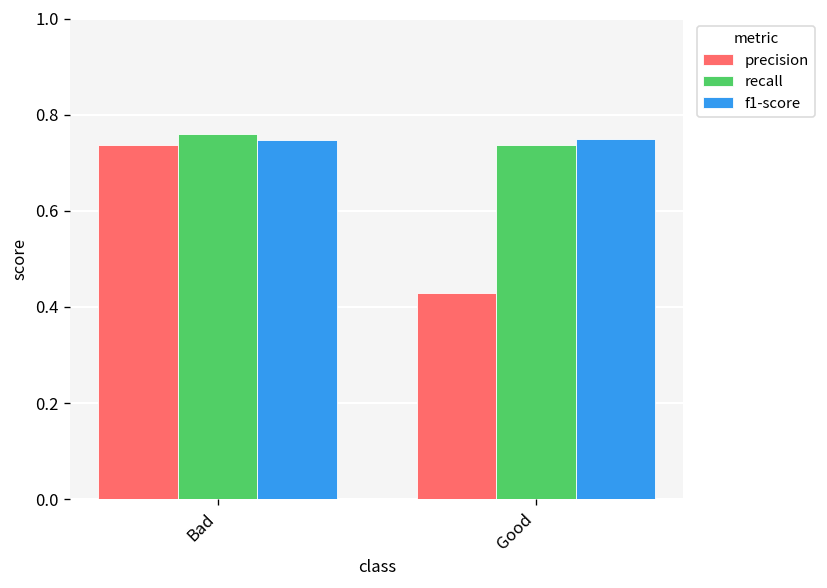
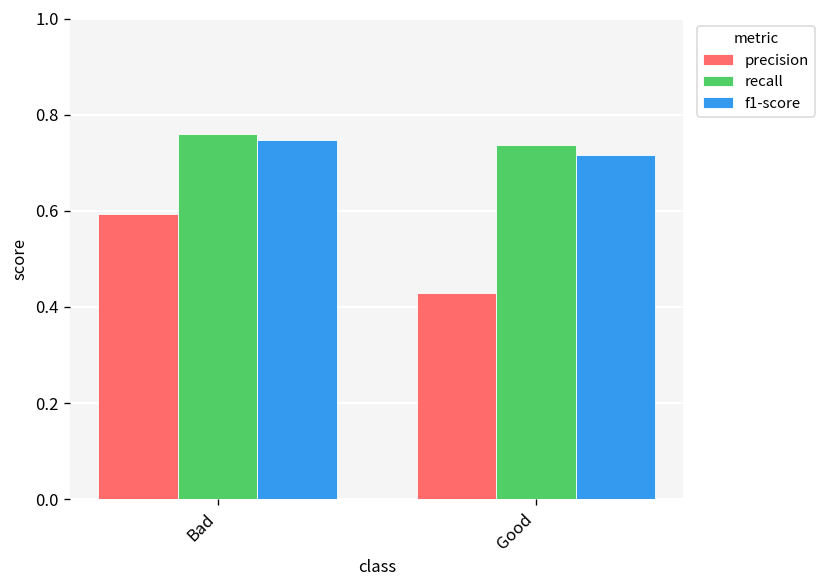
precision, Bad: 0.74 -> 0.59
f1-score, Good: 0.75 -> 0.72
